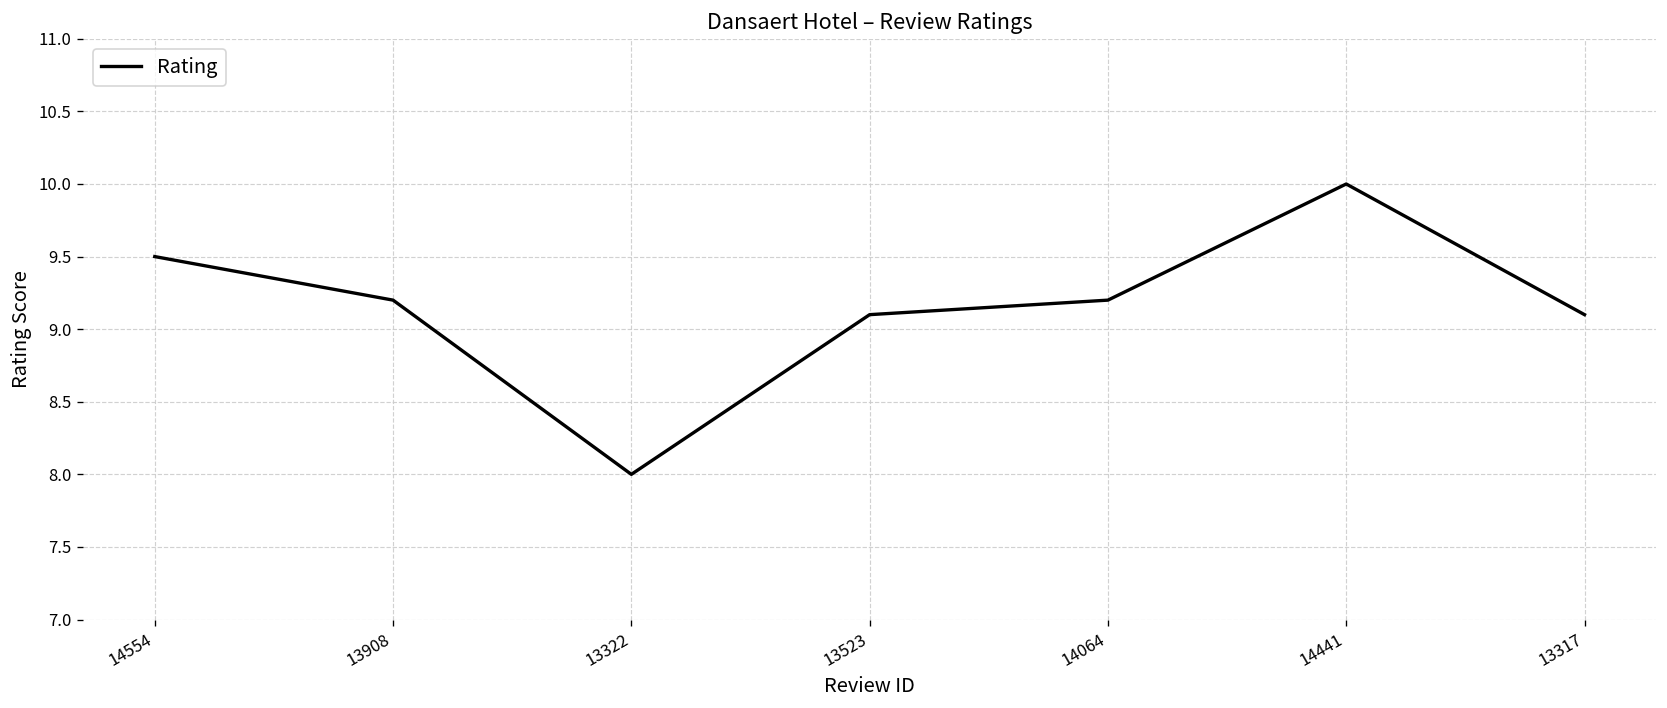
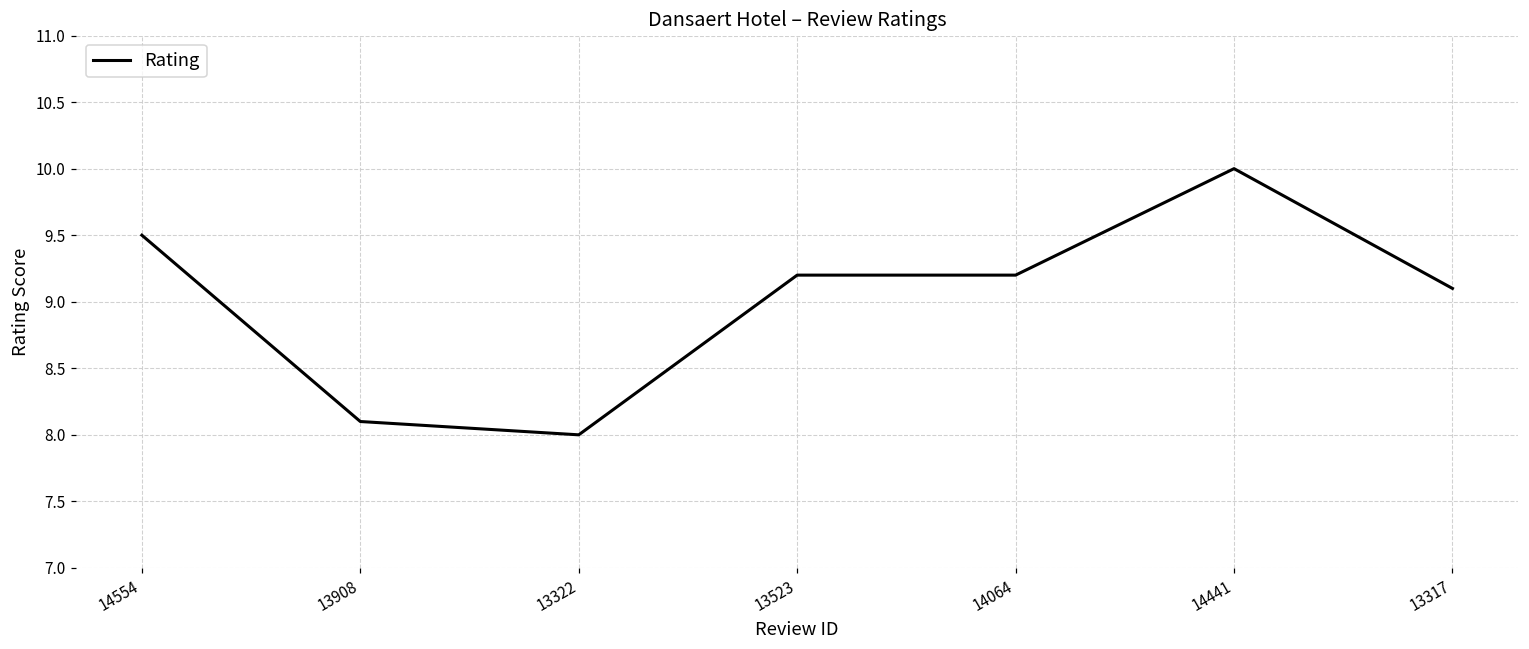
13908: 9.2 -> 8.1
13523: 9.1 -> 9.2
